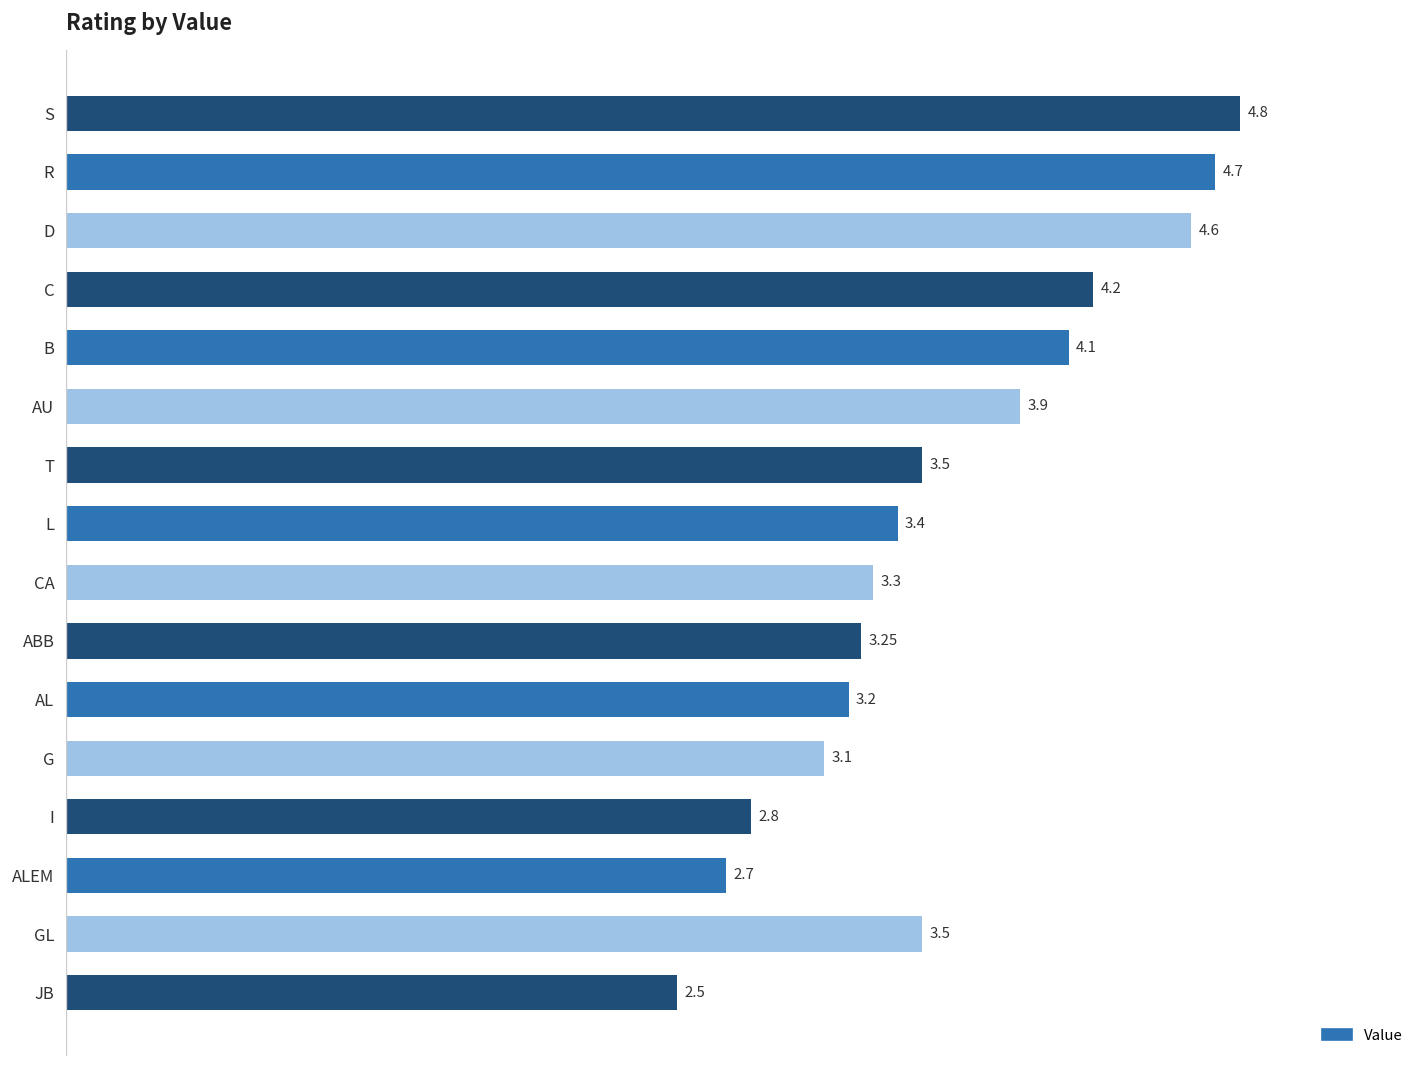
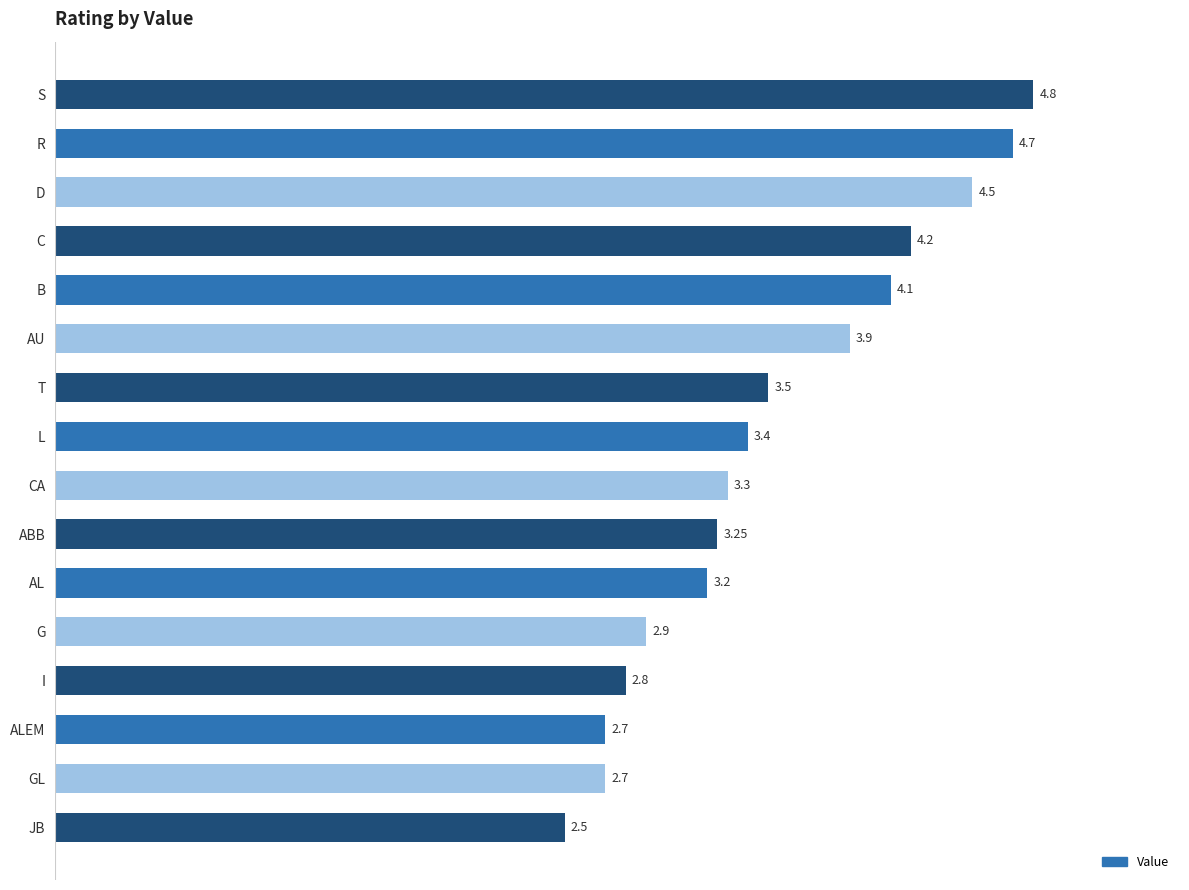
D: 4.6 -> 4.5
G: 3.1 -> 2.9
GL: 3.5 -> 2.7
